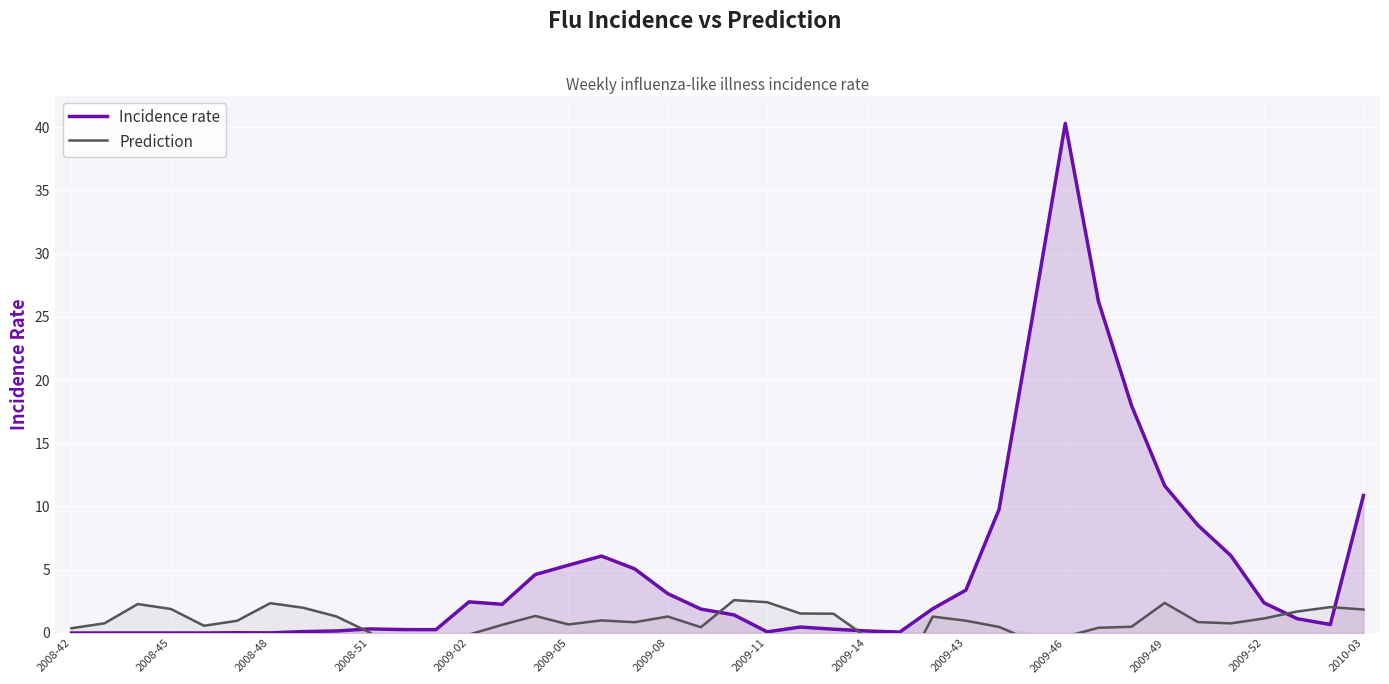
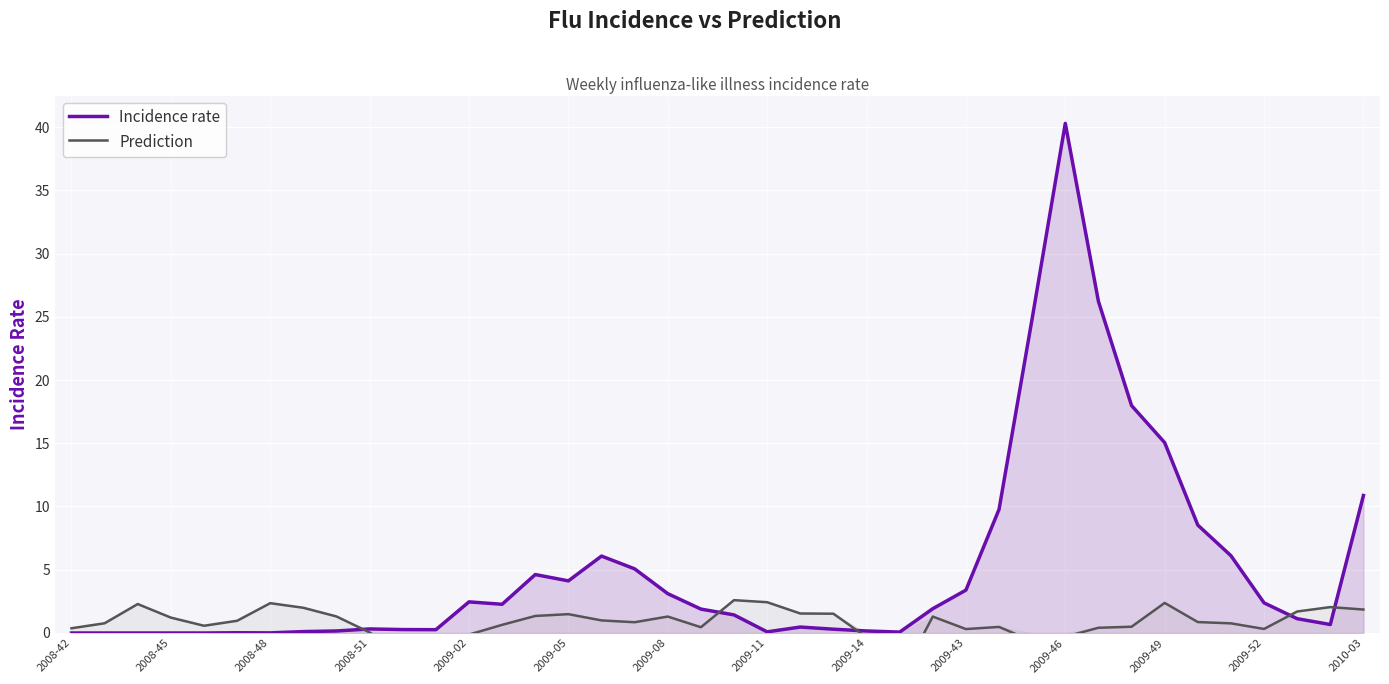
Prediction, 2008-45: 1.9 -> 1.2
Incidence rate, 2009-05: 5.4 -> 4.1
Prediction, 2009-05: 0.7 -> 1.5
Prediction, 2009-43: 1.0 -> 0.3
Incidence rate, 2009-49: 11.6 -> 15.1
Prediction, 2009-52: 1.2 -> 0.3
